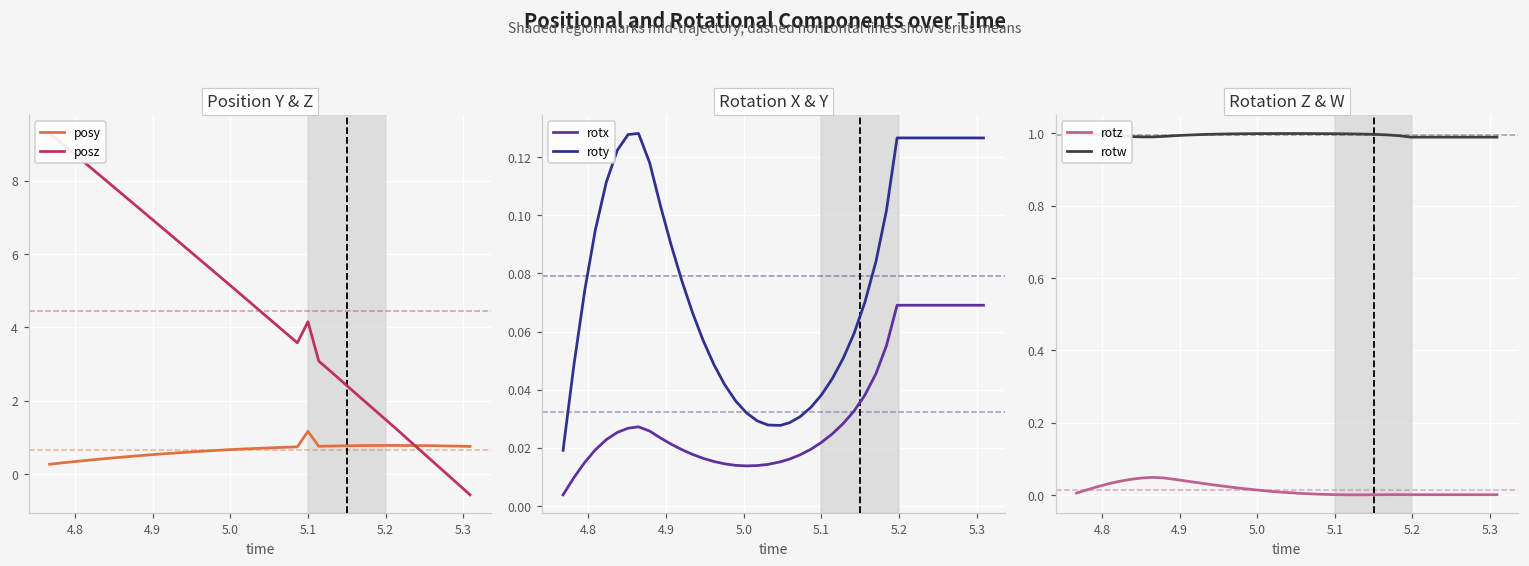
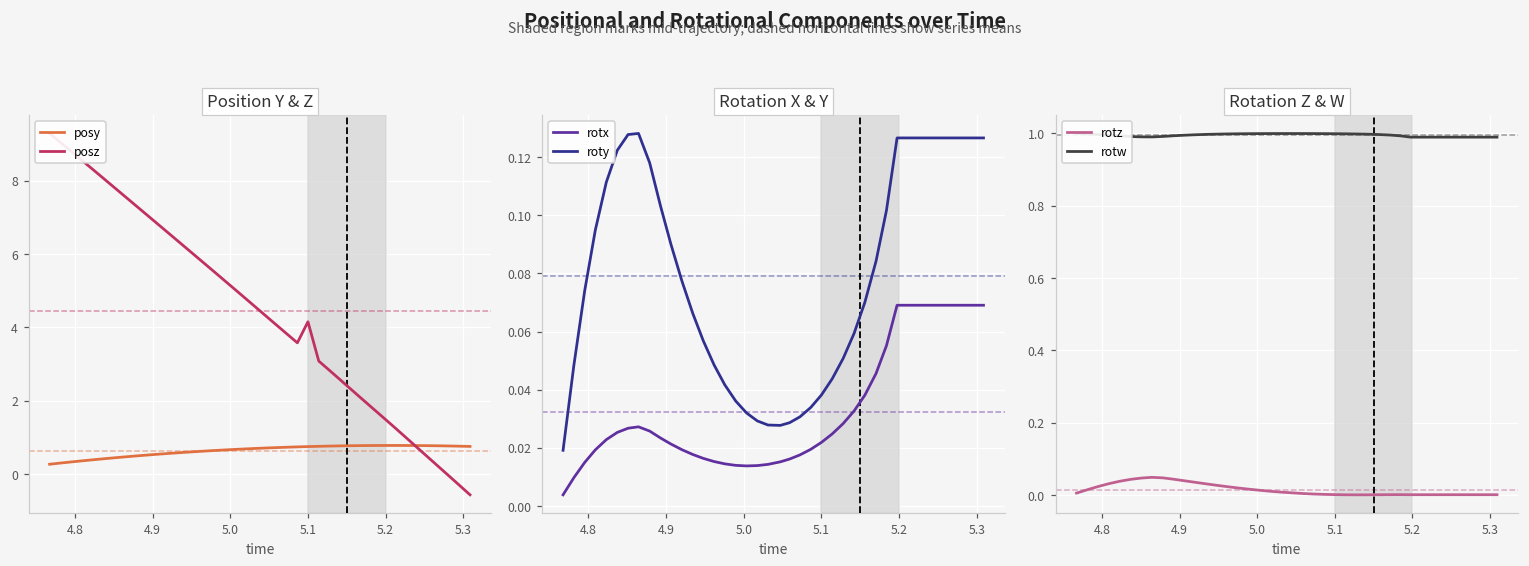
Position Y & Z, posy, 5.1: 1.2 -> 0.8
